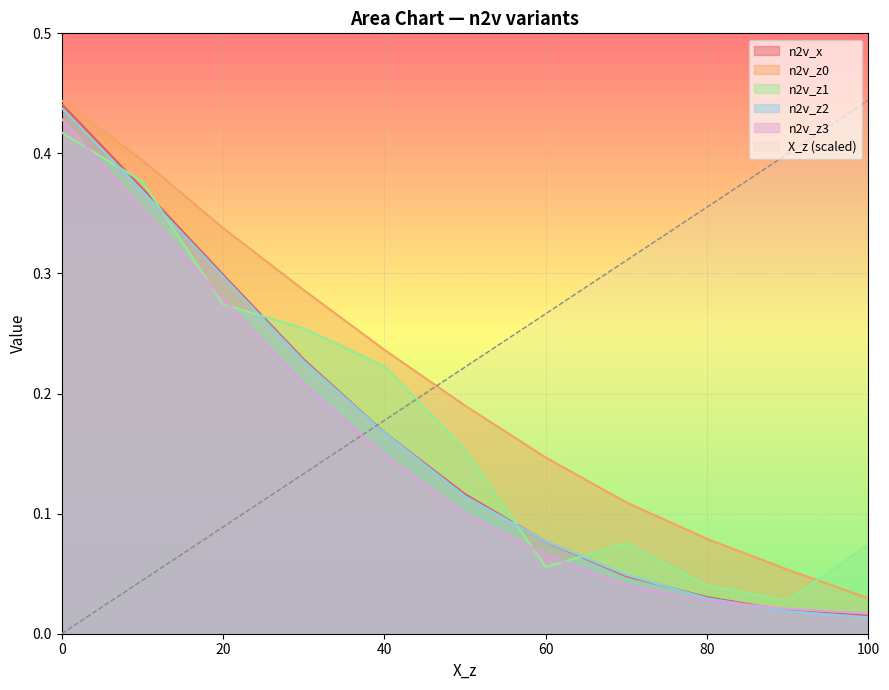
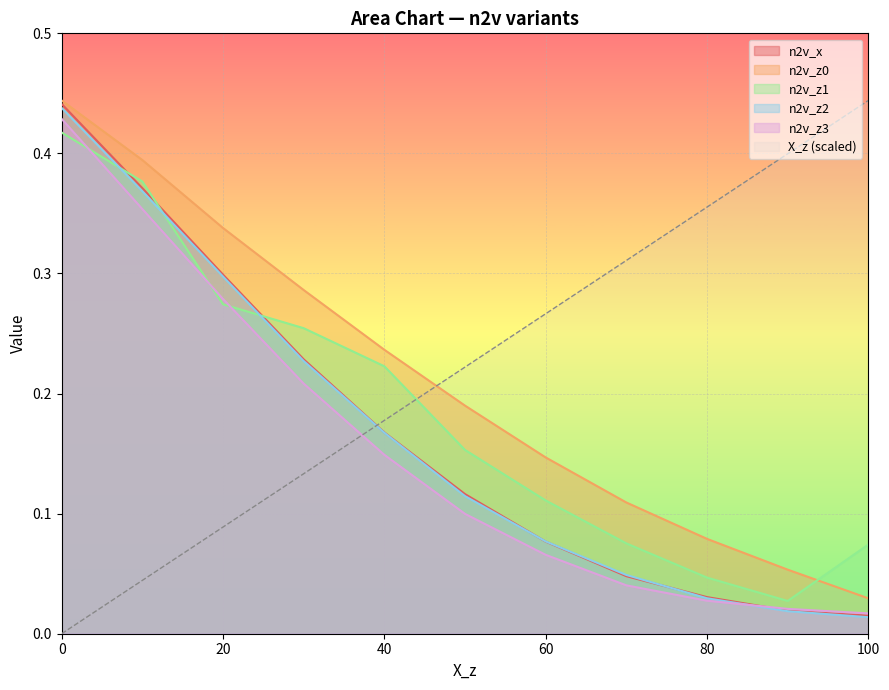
n2v_z1, 60: 0.056 -> 0.111
n2v_z1, 80: 0.040 -> 0.047
